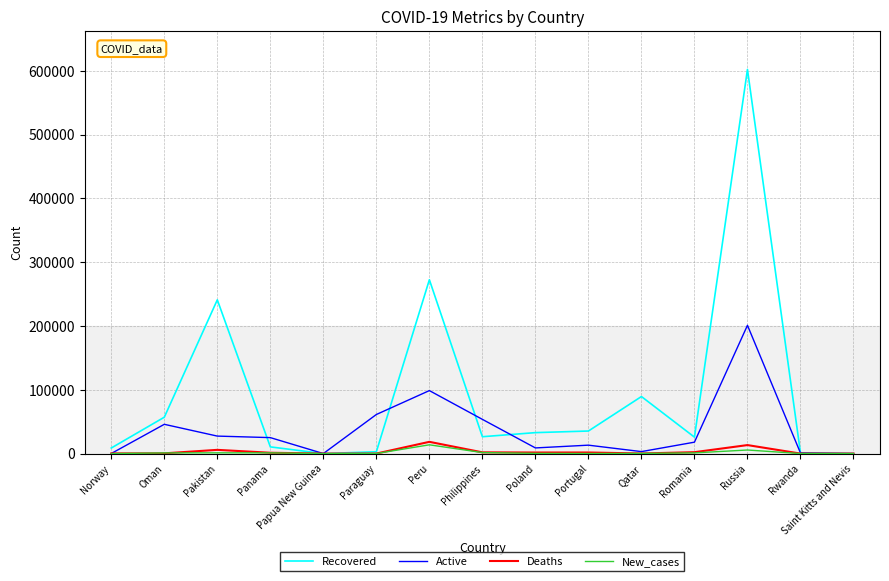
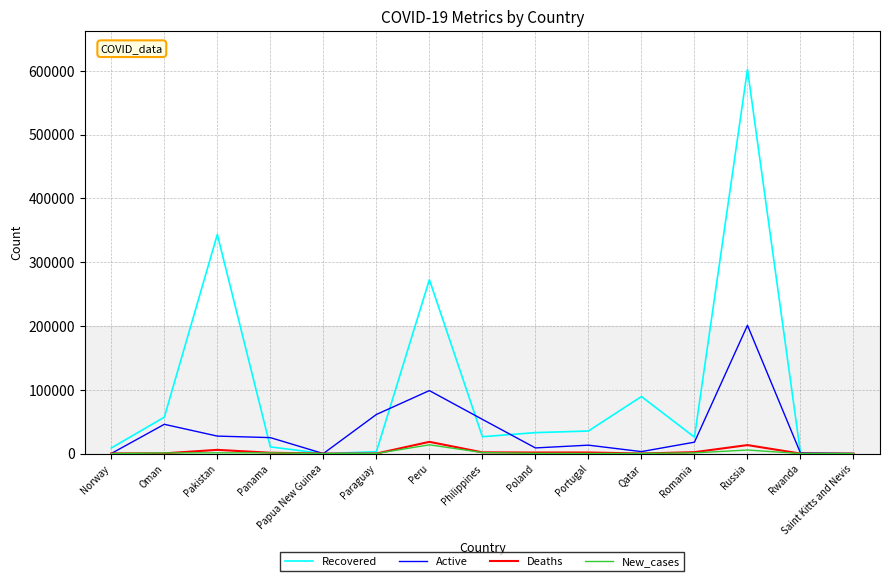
Recovered, Pakistan: 240000 -> 340000
